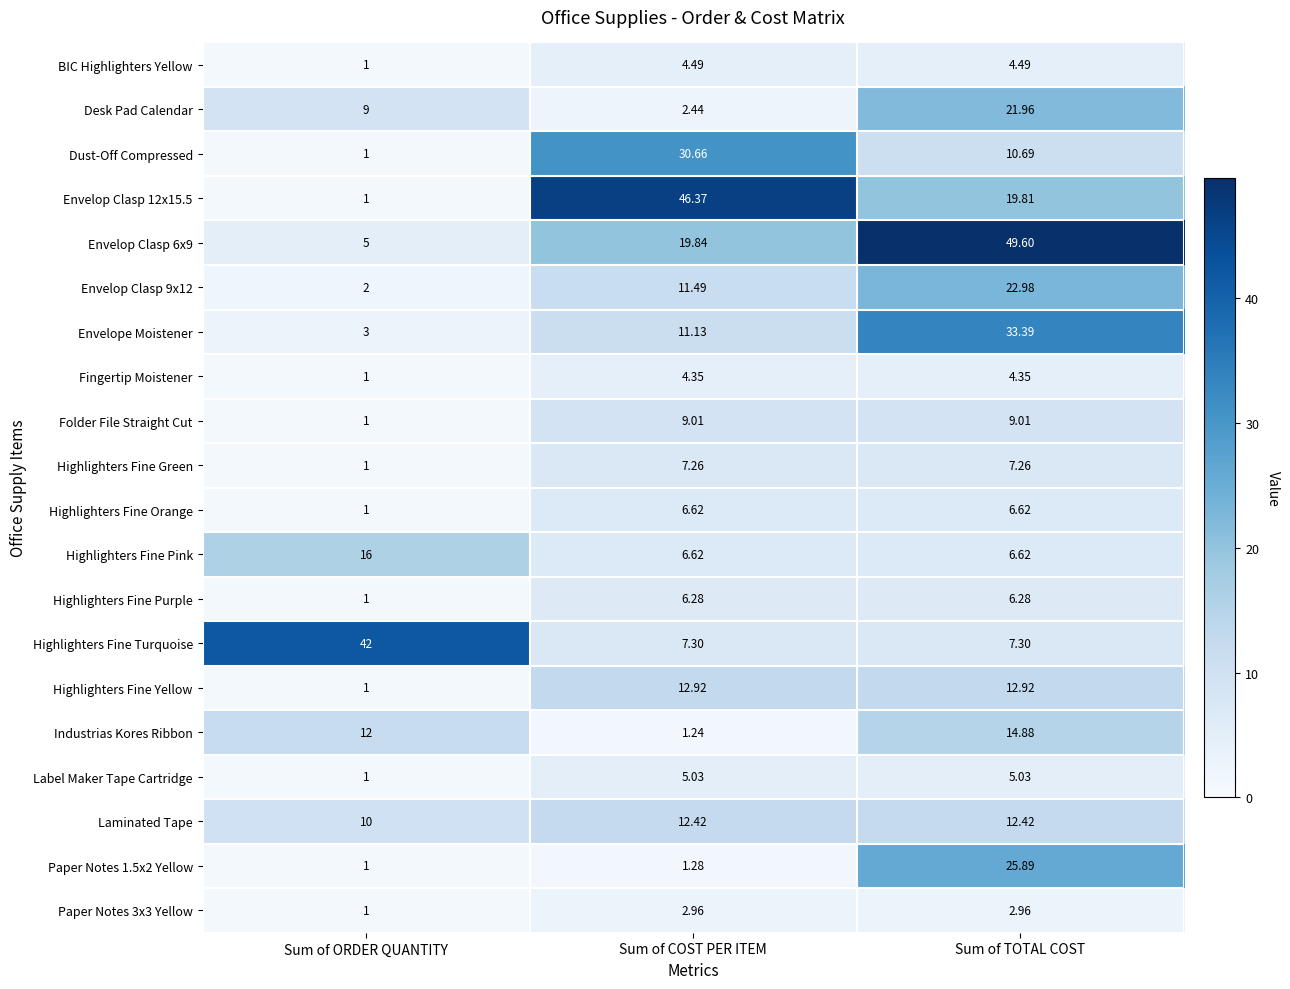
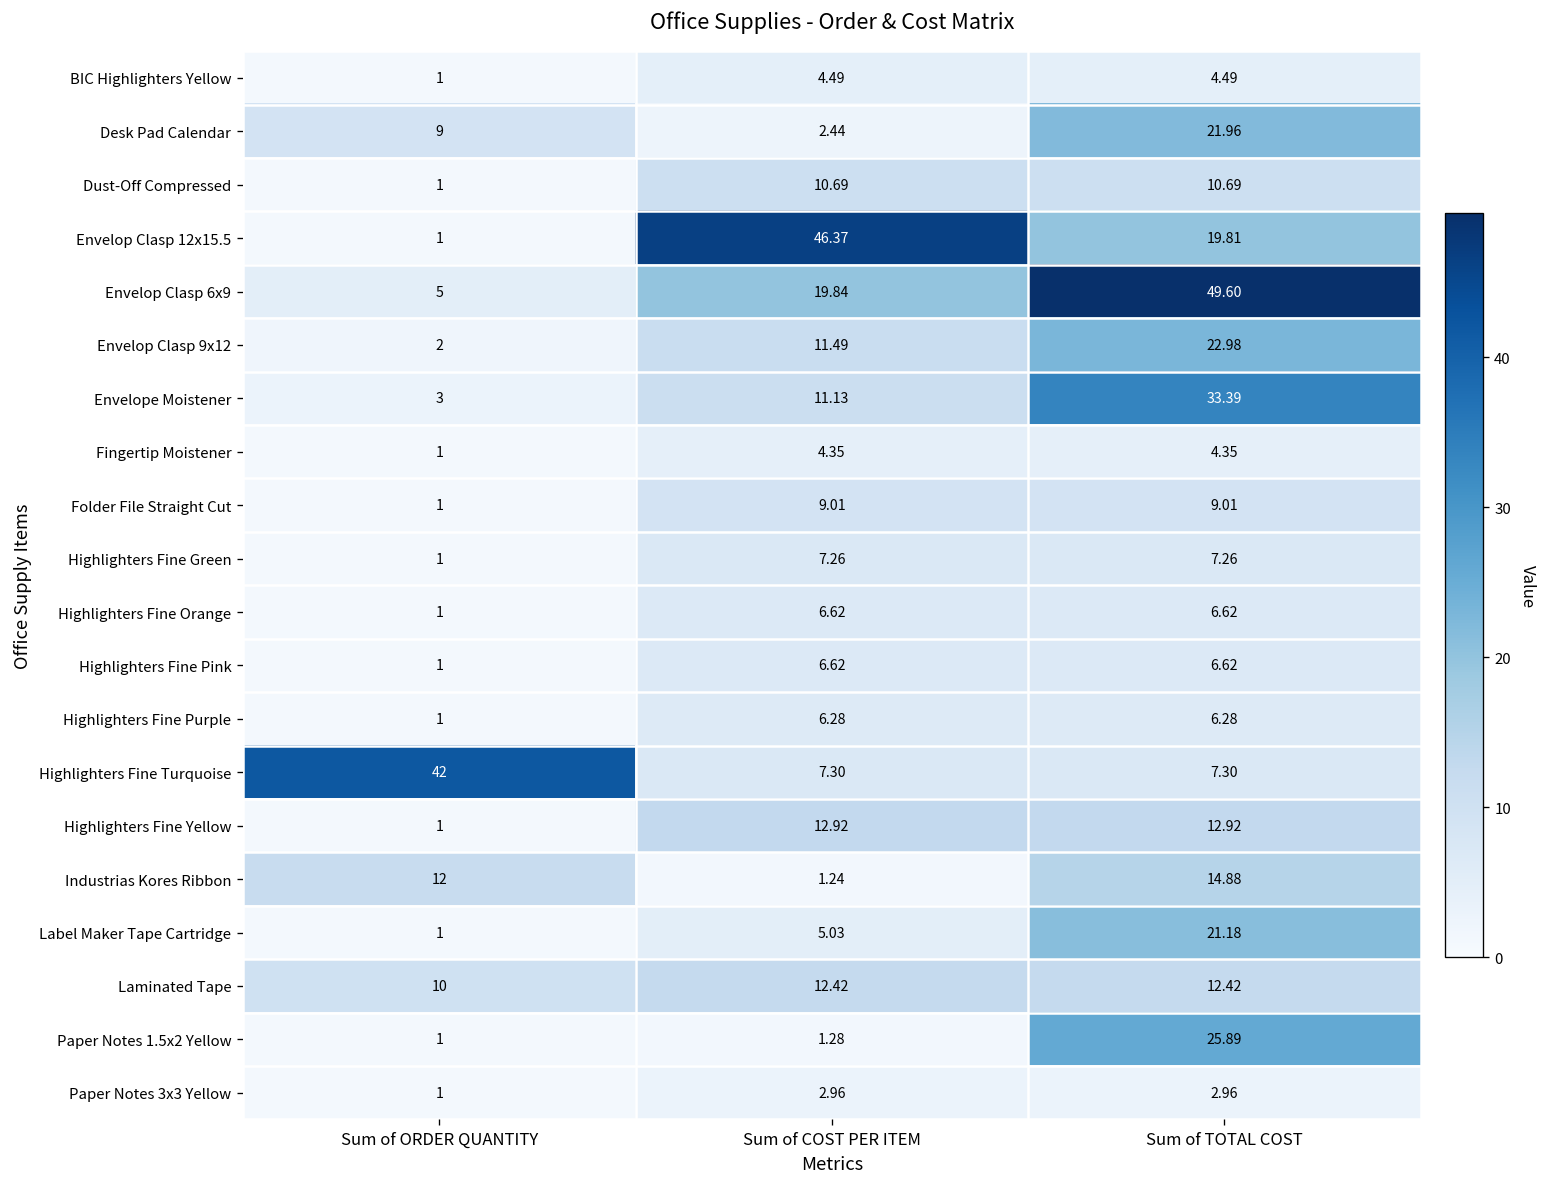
Dust-Off Compressed, Sum of COST PER ITEM: 30.66 -> 10.69
Highlighters Fine Pink, Sum of ORDER QUANTITY: 16 -> 1
Label Maker Tape Cartridge, Sum of TOTAL COST: 5.03 -> 21.18
